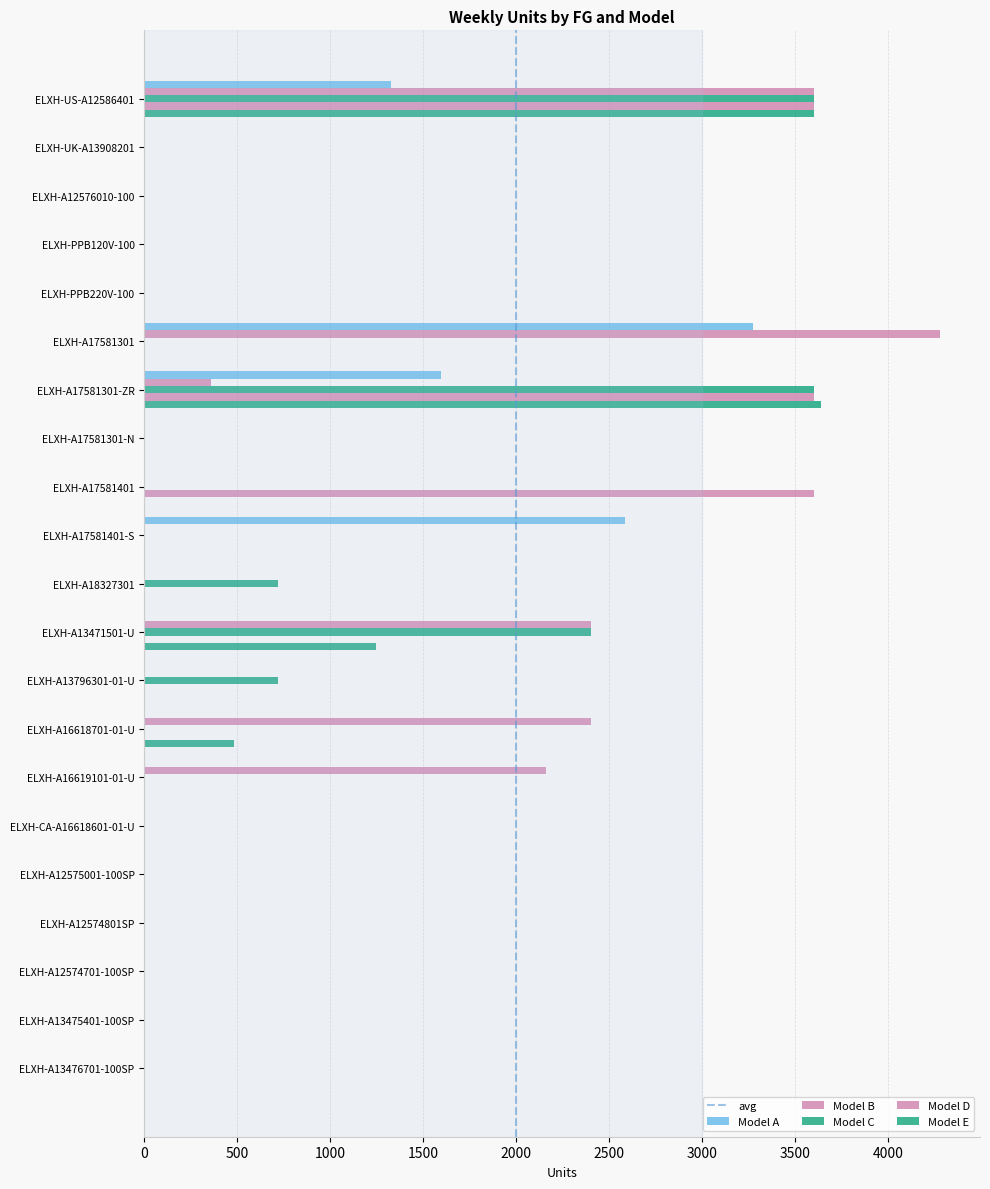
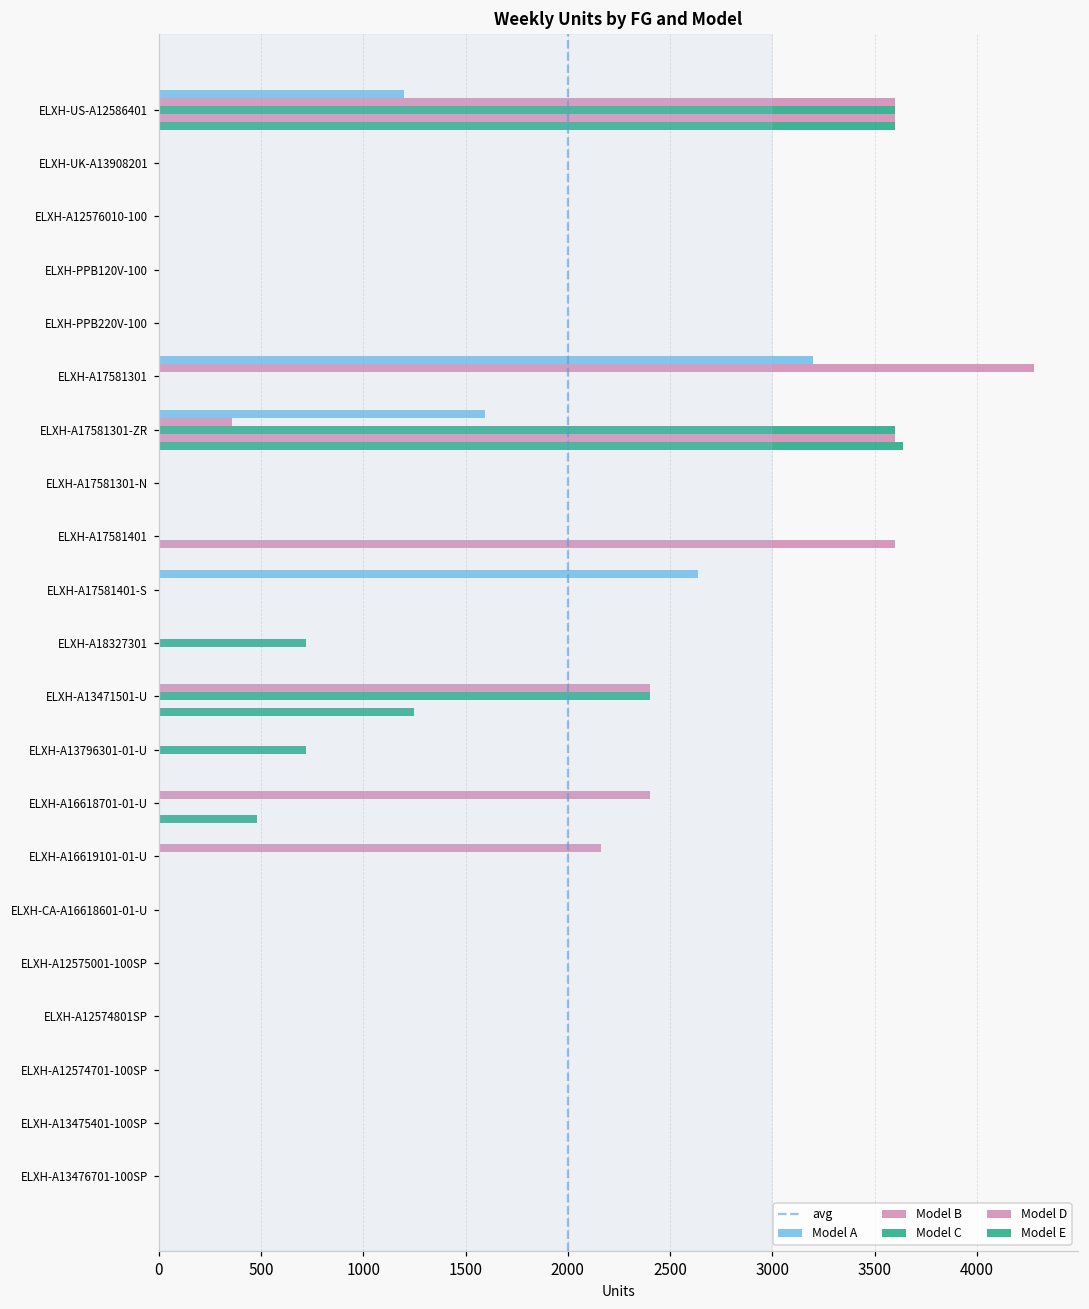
Model A, ELXH-US-A12586401: 1330 -> 1200
Model A, ELXH-A17581301: 3270 -> 3200
Model A, ELXH-A17581401-S: 2590 -> 2640
